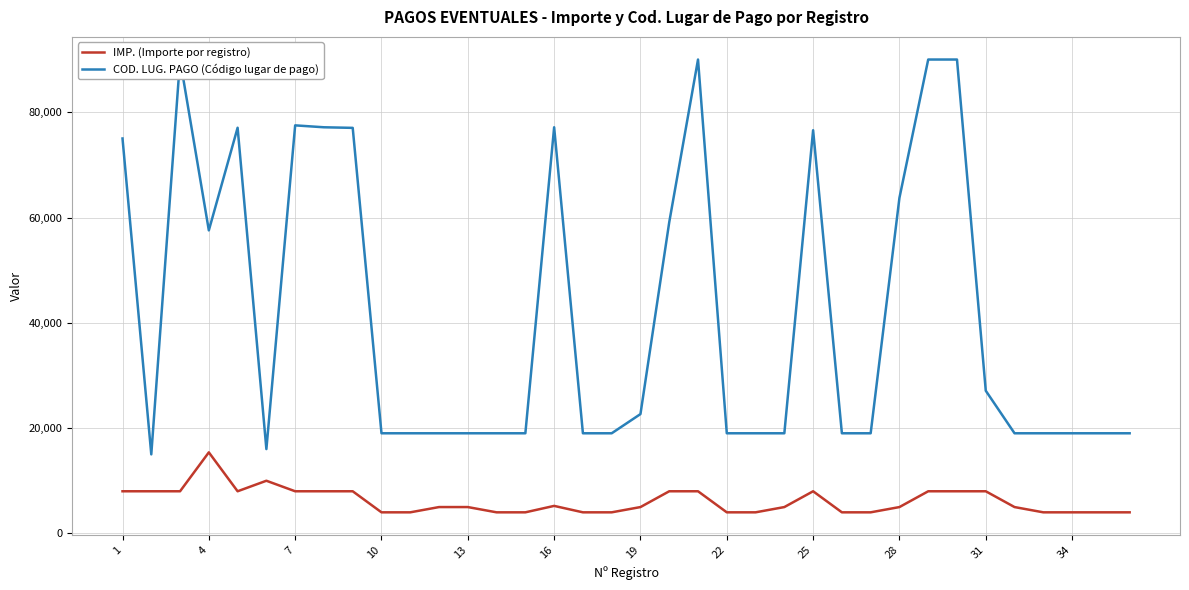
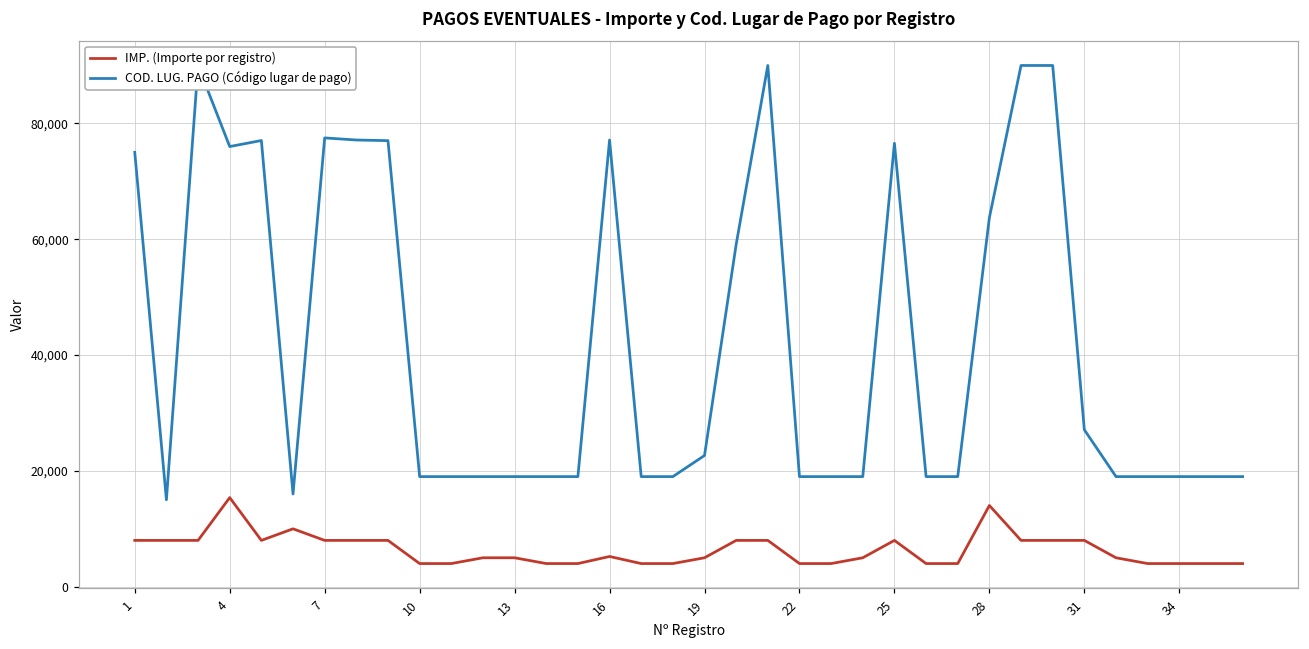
COD. LUG. PAGO (Código lugar de pago), 4: 58,000 -> 76,000
IMP. (Importe por registro), 28: 5,000 -> 14,000
